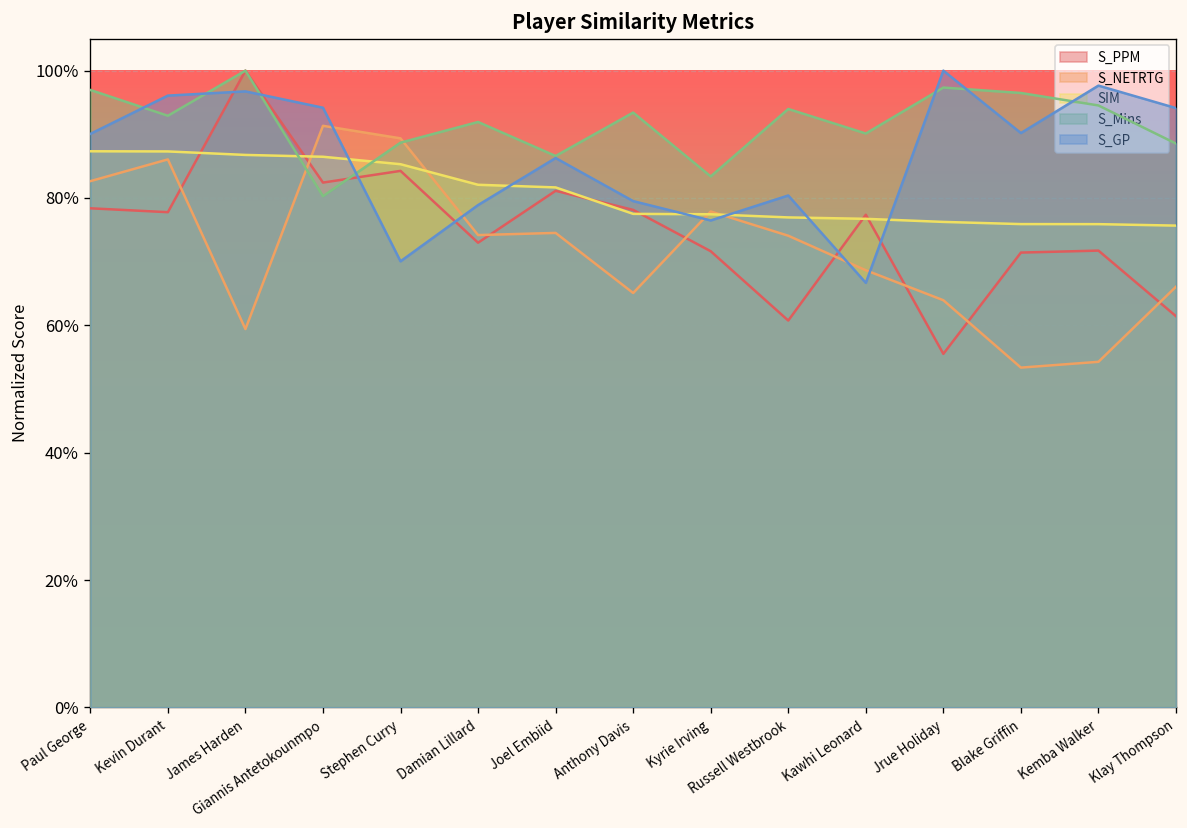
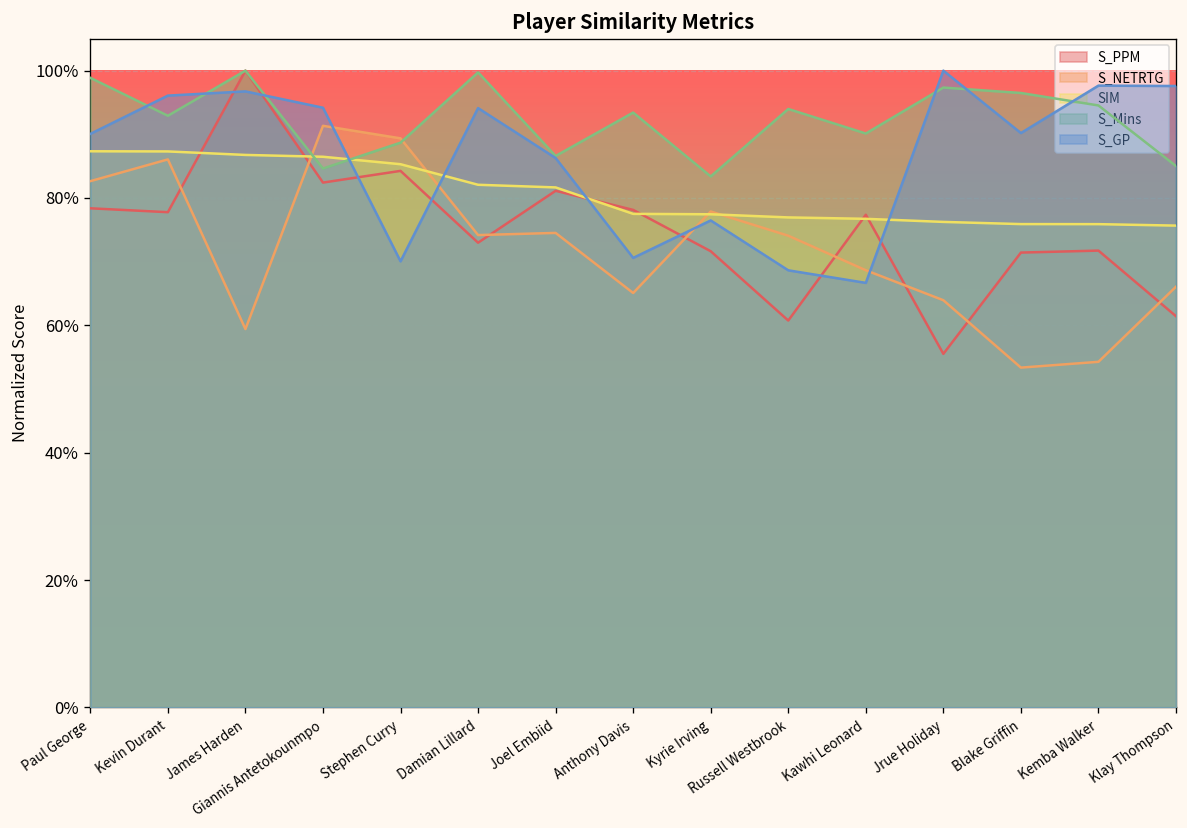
S_Mins, Paul George: 97% -> 99%
S_Mins, Giannis Antetokounmpo: 80% -> 85%
S_Mins, Damian Lillard: 92% -> 100%
S_GP, Damian Lillard: 79% -> 94%
S_GP, Anthony Davis: 80% -> 71%
S_GP, Russell Westbrook: 80% -> 69%
S_Mins, Klay Thompson: 89% -> 85%
S_GP, Klay Thompson: 94% -> 98%
